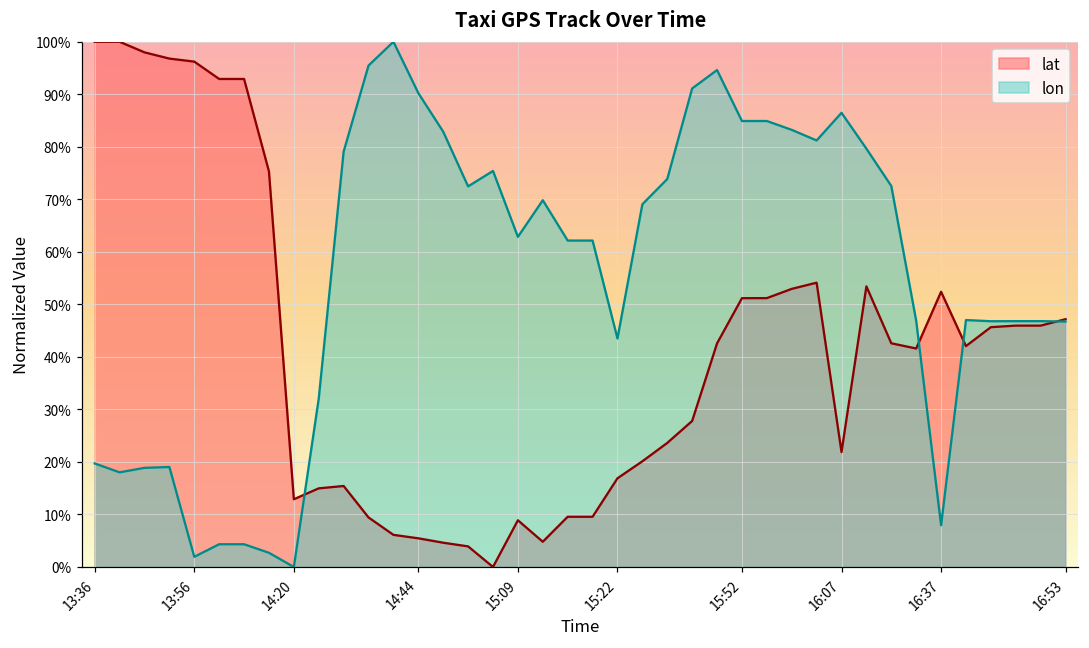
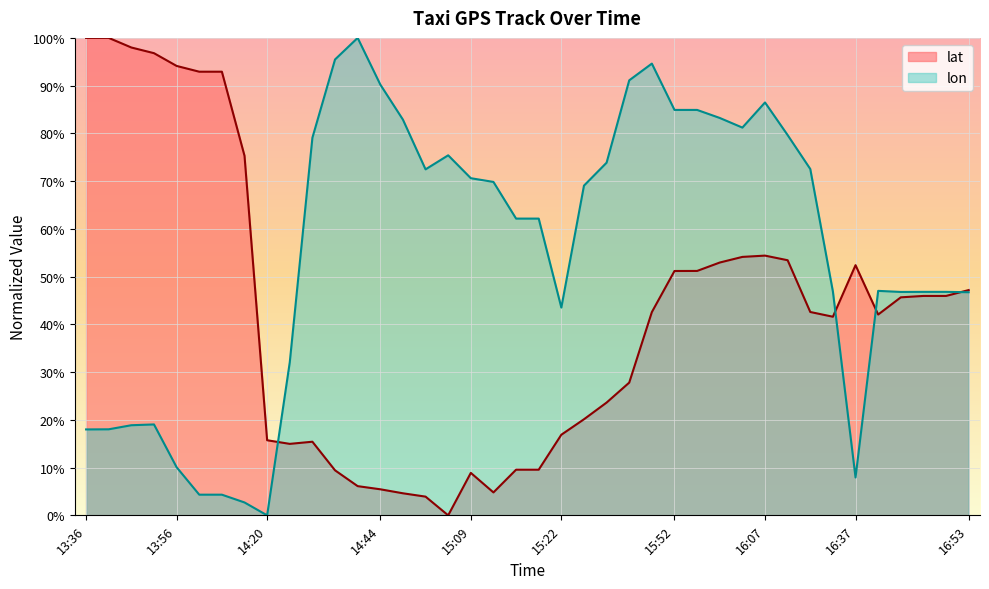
lon, 13:36: 20% -> 18%
lat, 13:56: 96% -> 94%
lon, 13:56: 2% -> 10%
lat, 14:20: 13% -> 16%
lon, 15:09: 63% -> 71%
lat, 16:07: 22% -> 54%
